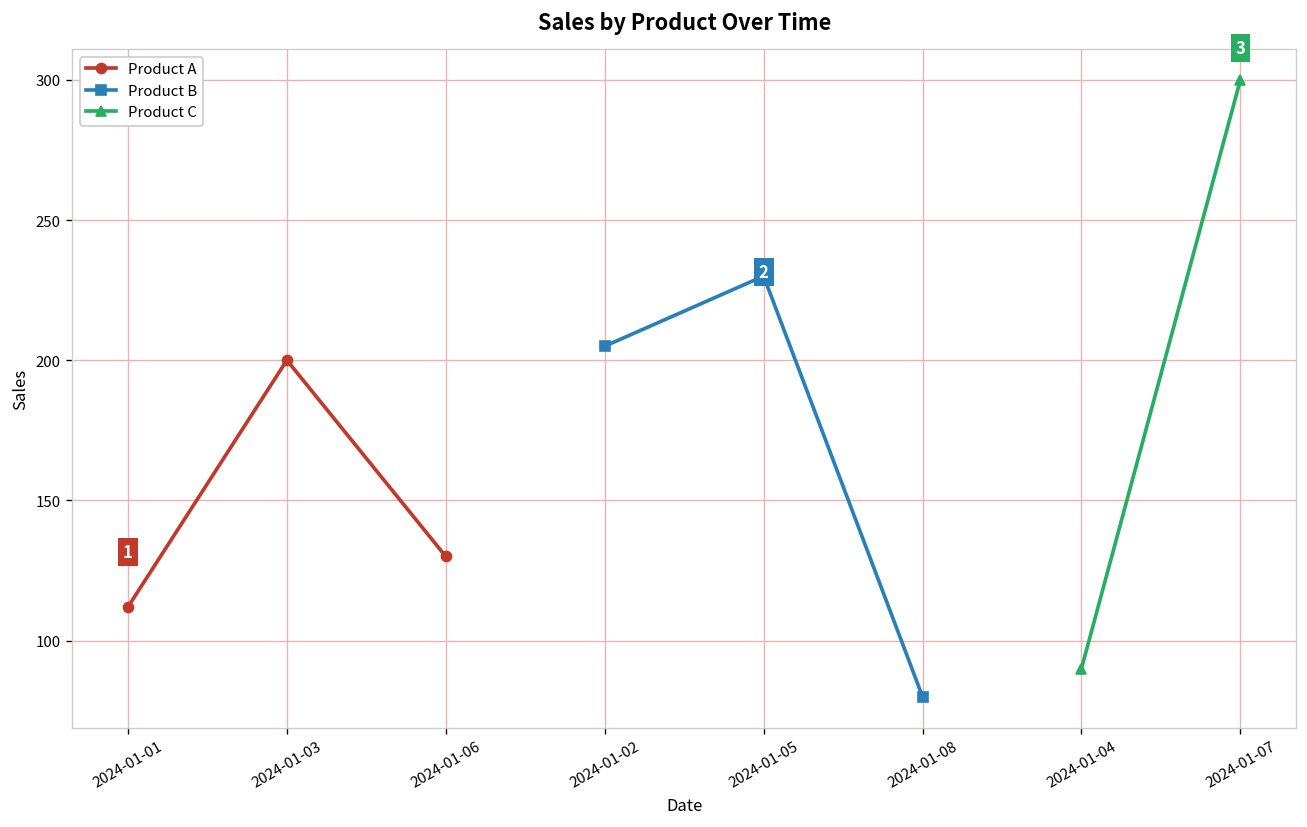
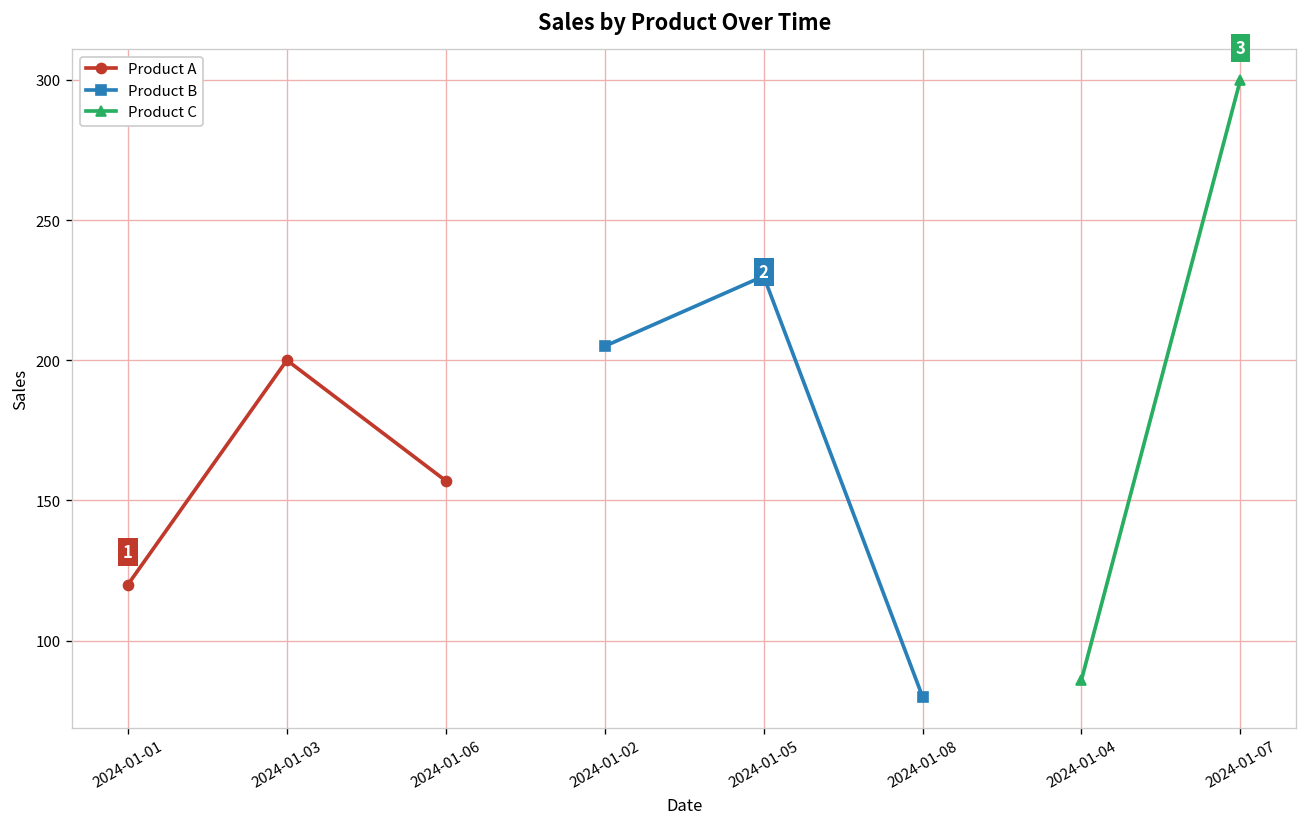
Product A, 2024-01-01: 112 -> 120
Product A, 2024-01-06: 130 -> 157
Product C, 2024-01-04: 90 -> 86
